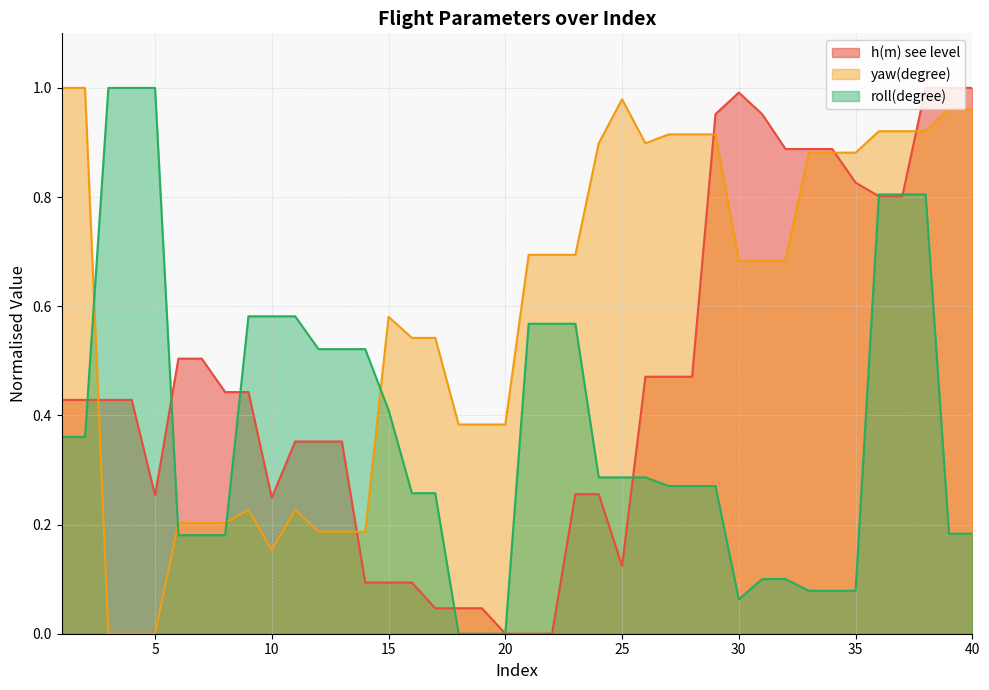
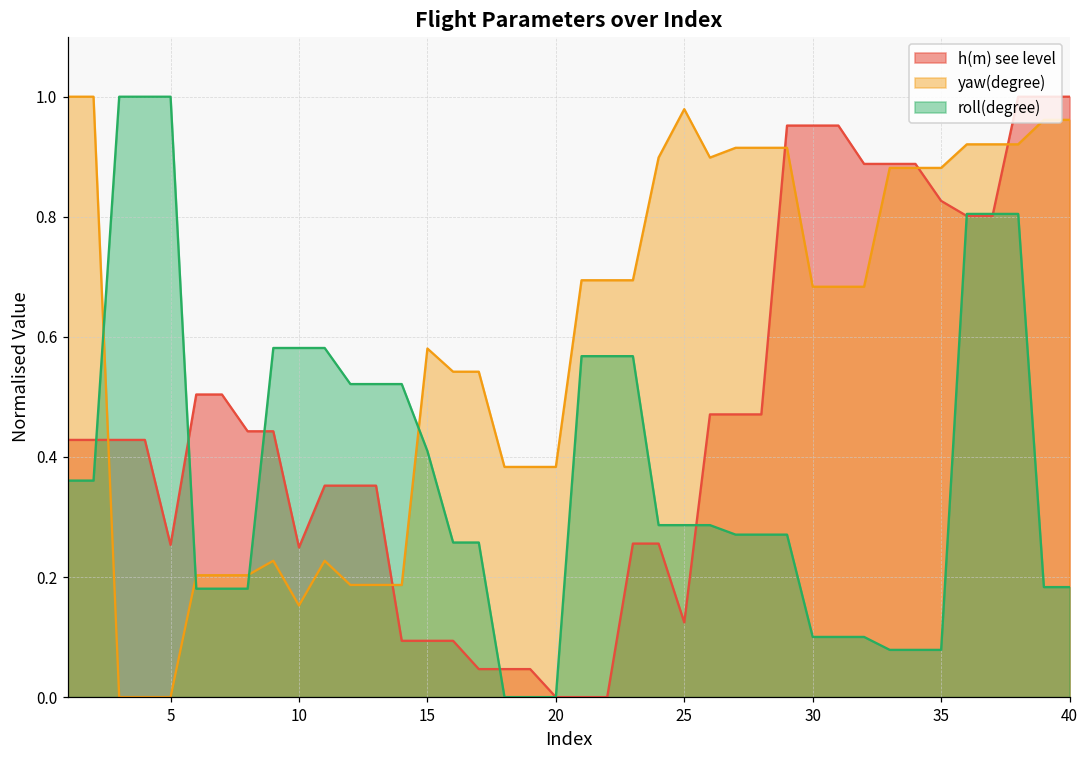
h(m) see level, 30: 0.99 -> 0.95
roll(degree), 30: 0.06 -> 0.10
